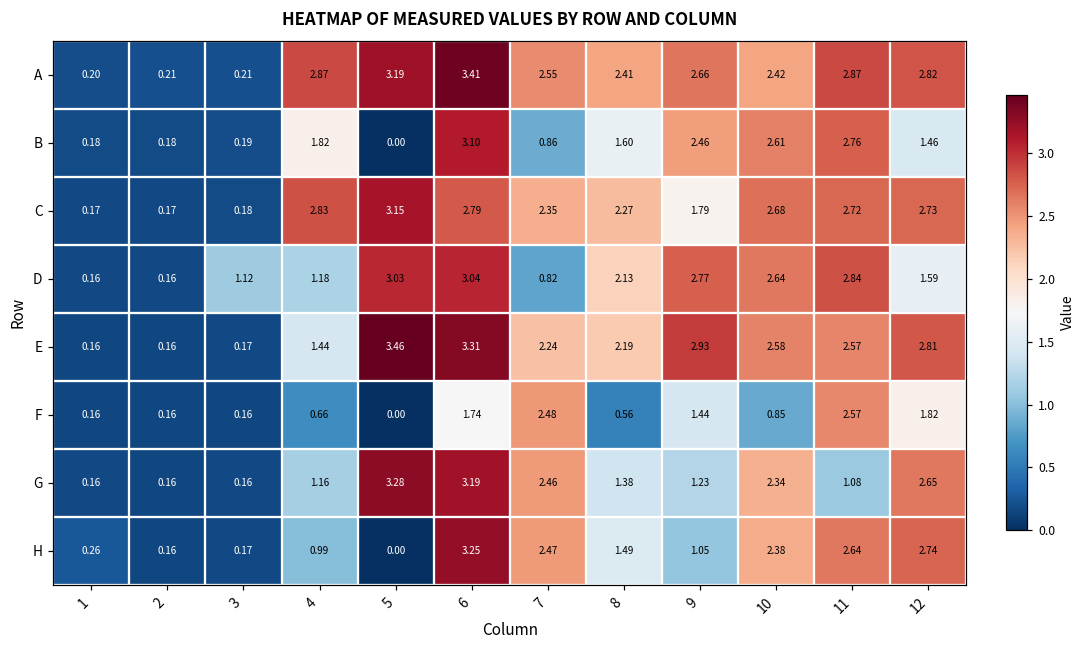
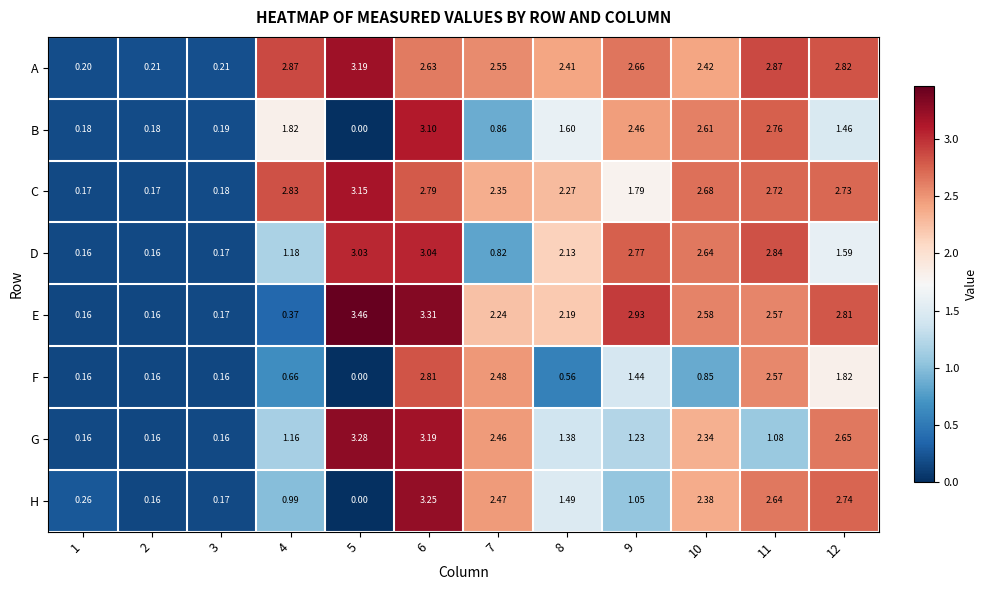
A, 6: 3.41 -> 2.63
D, 3: 1.12 -> 0.17
E, 4: 1.44 -> 0.37
F, 6: 1.74 -> 2.81
